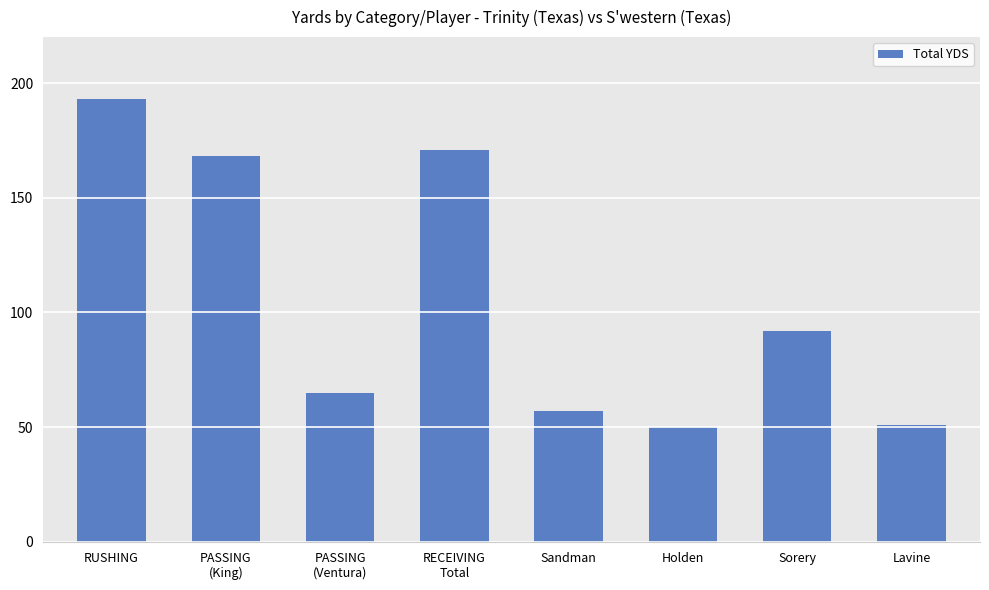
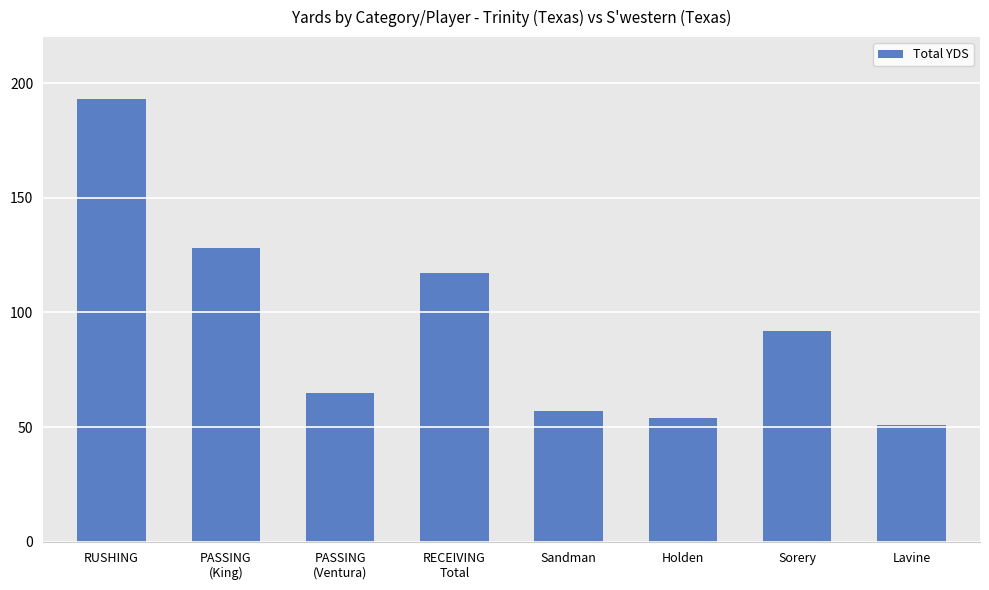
PASSING (King): 168 -> 128
RECEIVING Total: 171 -> 117
Holden: 50 -> 54
